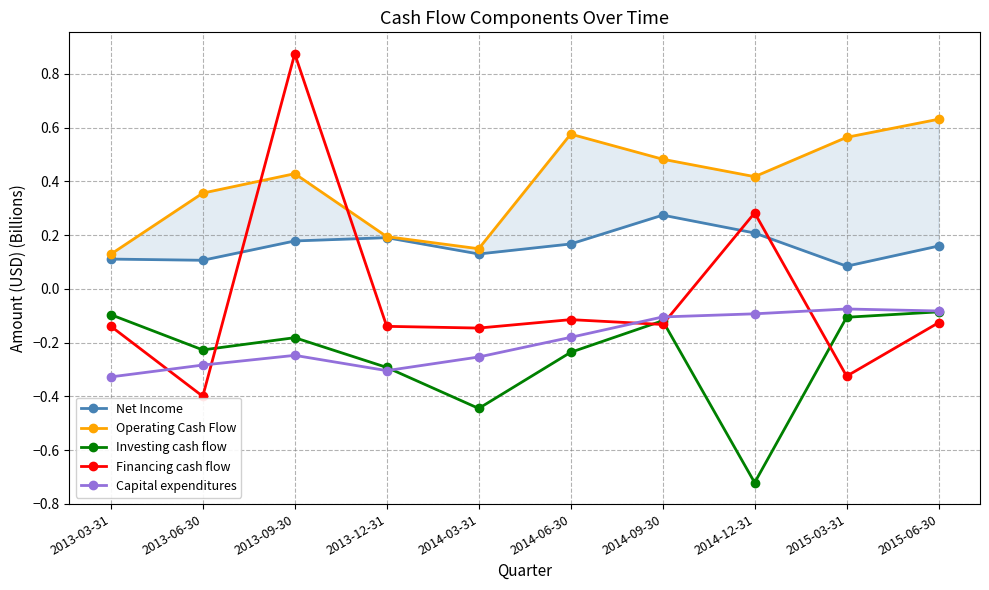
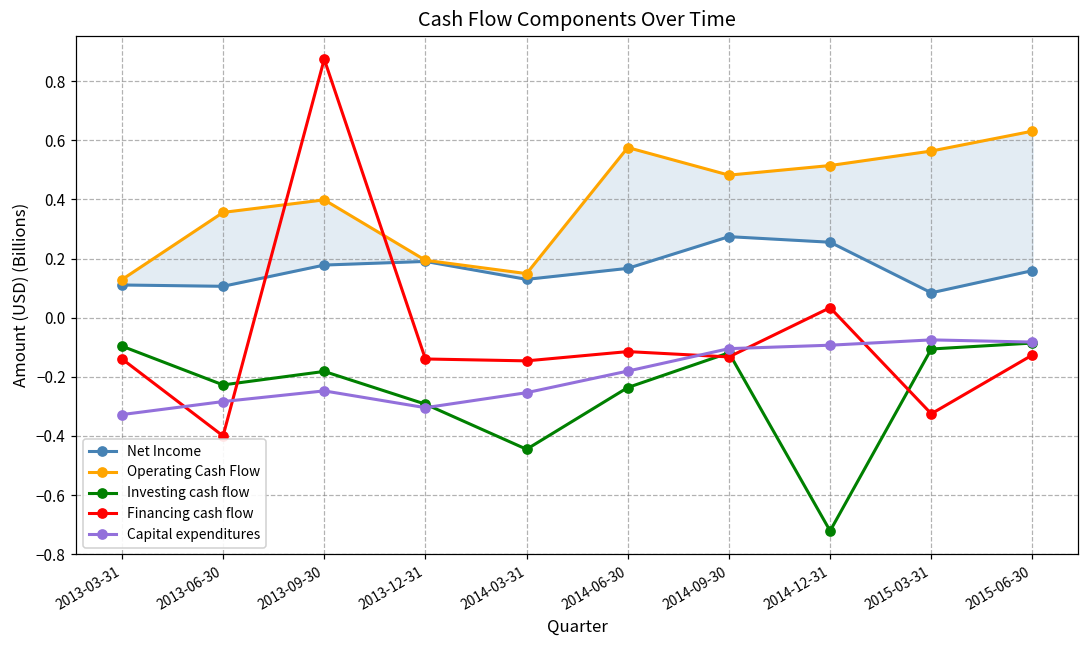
Operating Cash Flow, 2013-09-30: 0.43 -> 0.40
Net Income, 2014-12-31: 0.21 -> 0.26
Operating Cash Flow, 2014-12-31: 0.42 -> 0.51
Financing cash flow, 2014-12-31: 0.28 -> 0.03
